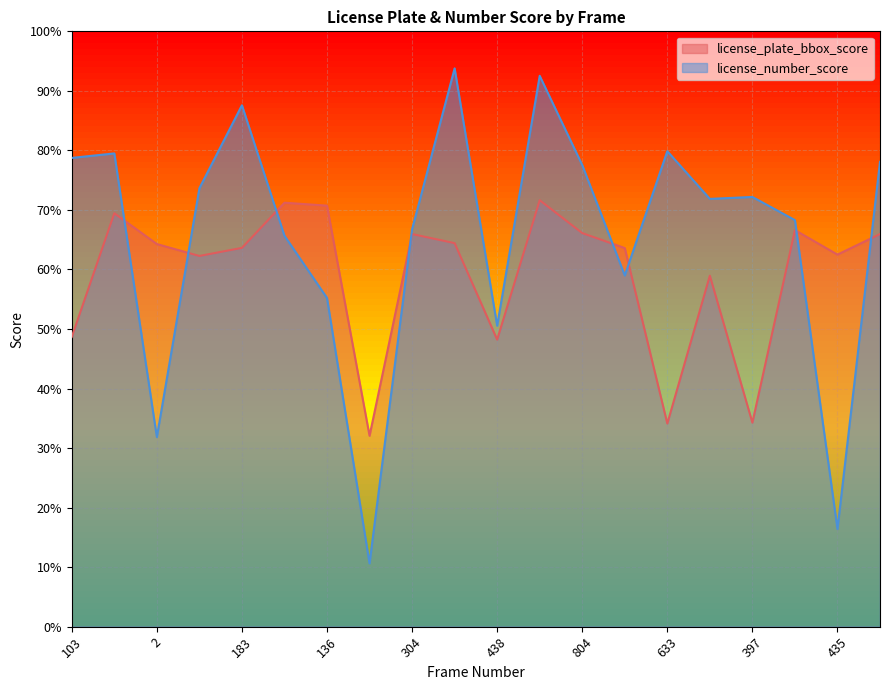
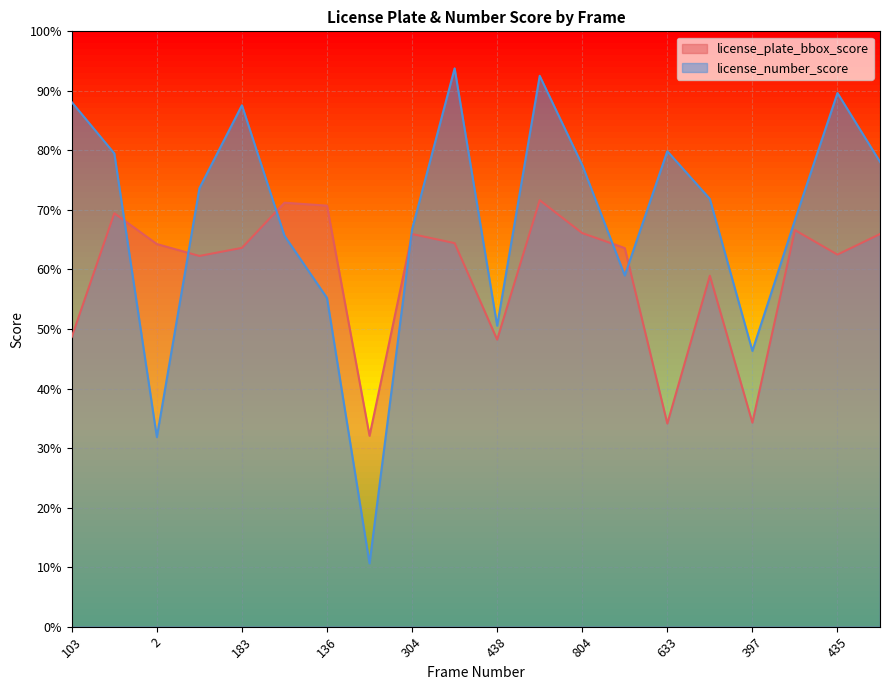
license_number_score, 103: 79% -> 88%
license_number_score, 397: 72% -> 46%
license_number_score, 435: 16% -> 90%
